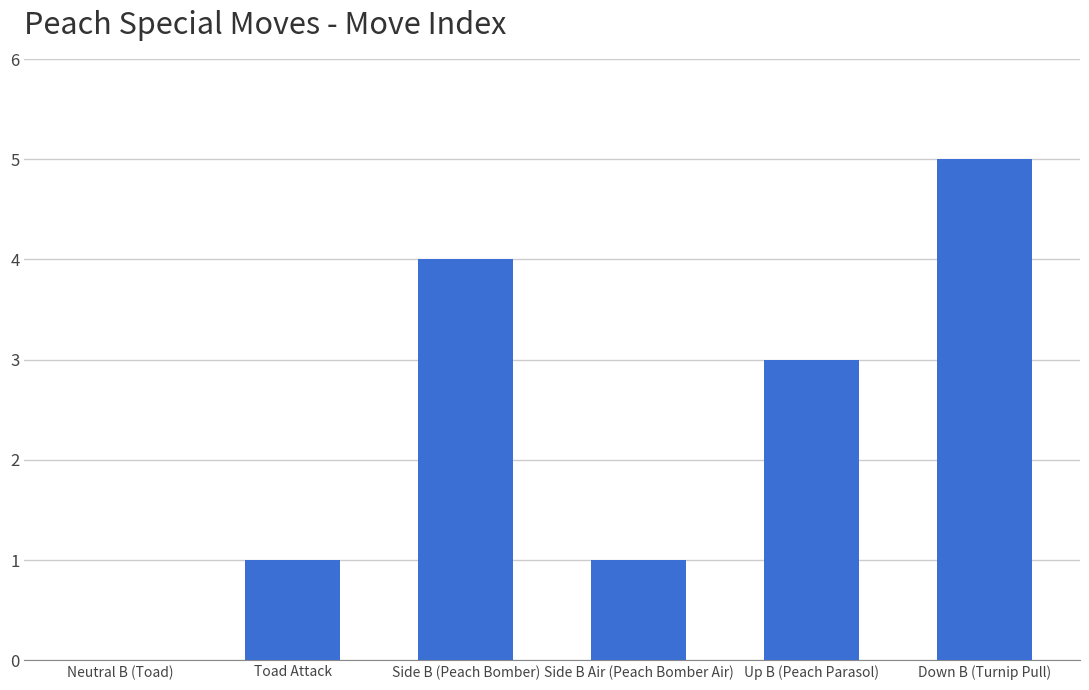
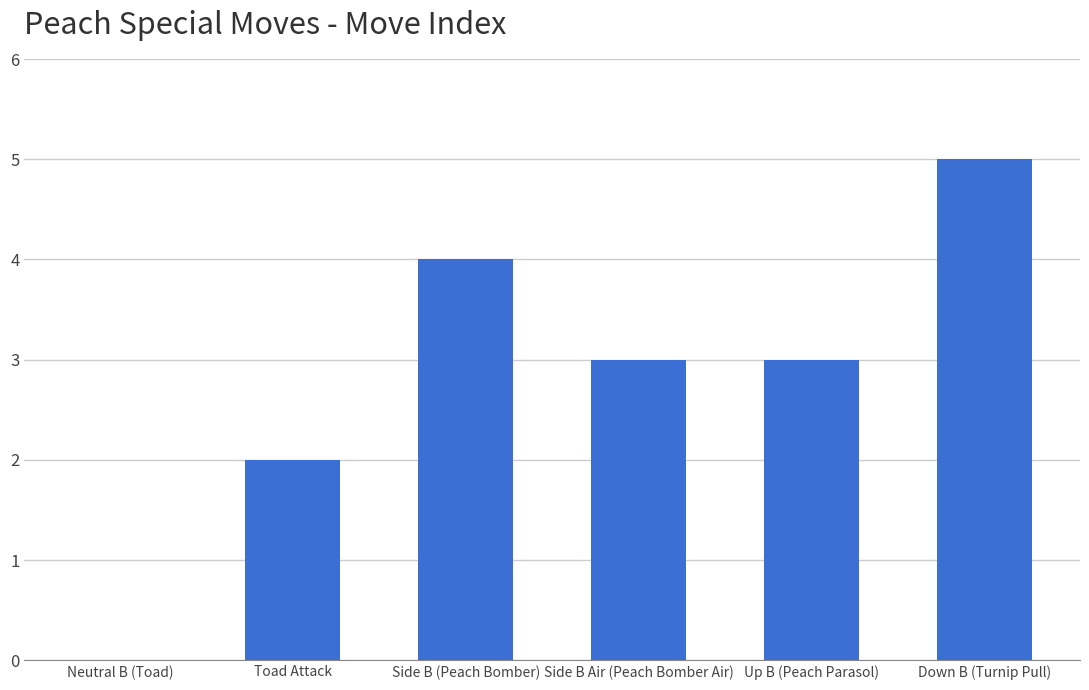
Toad Attack: 1 -> 2
Side B Air (Peach Bomber Air): 1 -> 3
